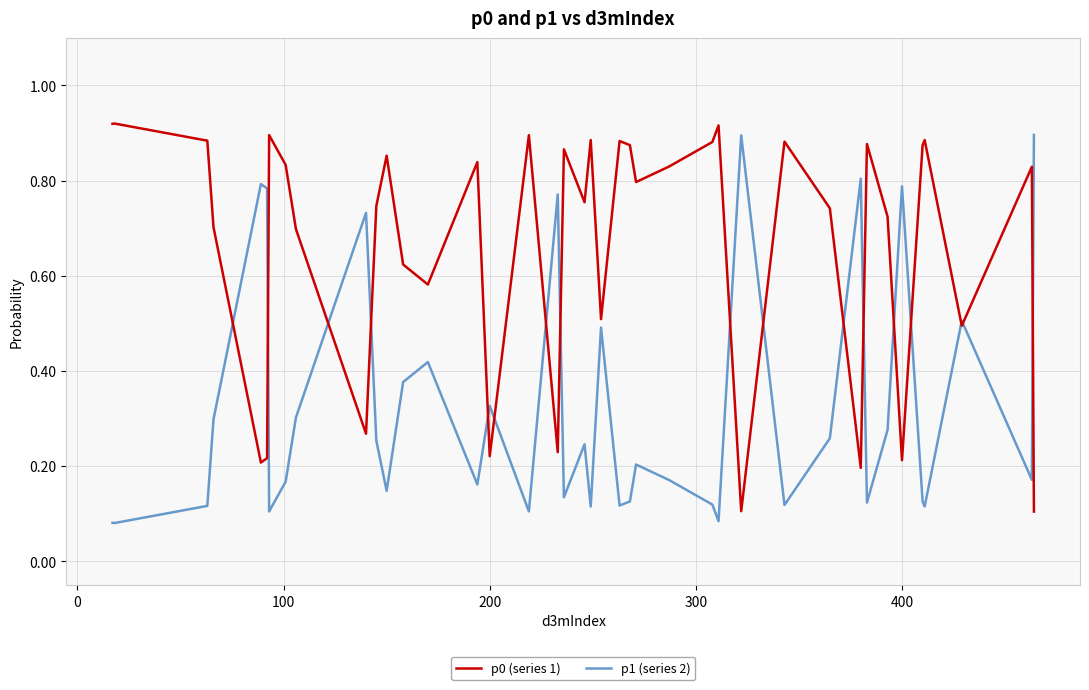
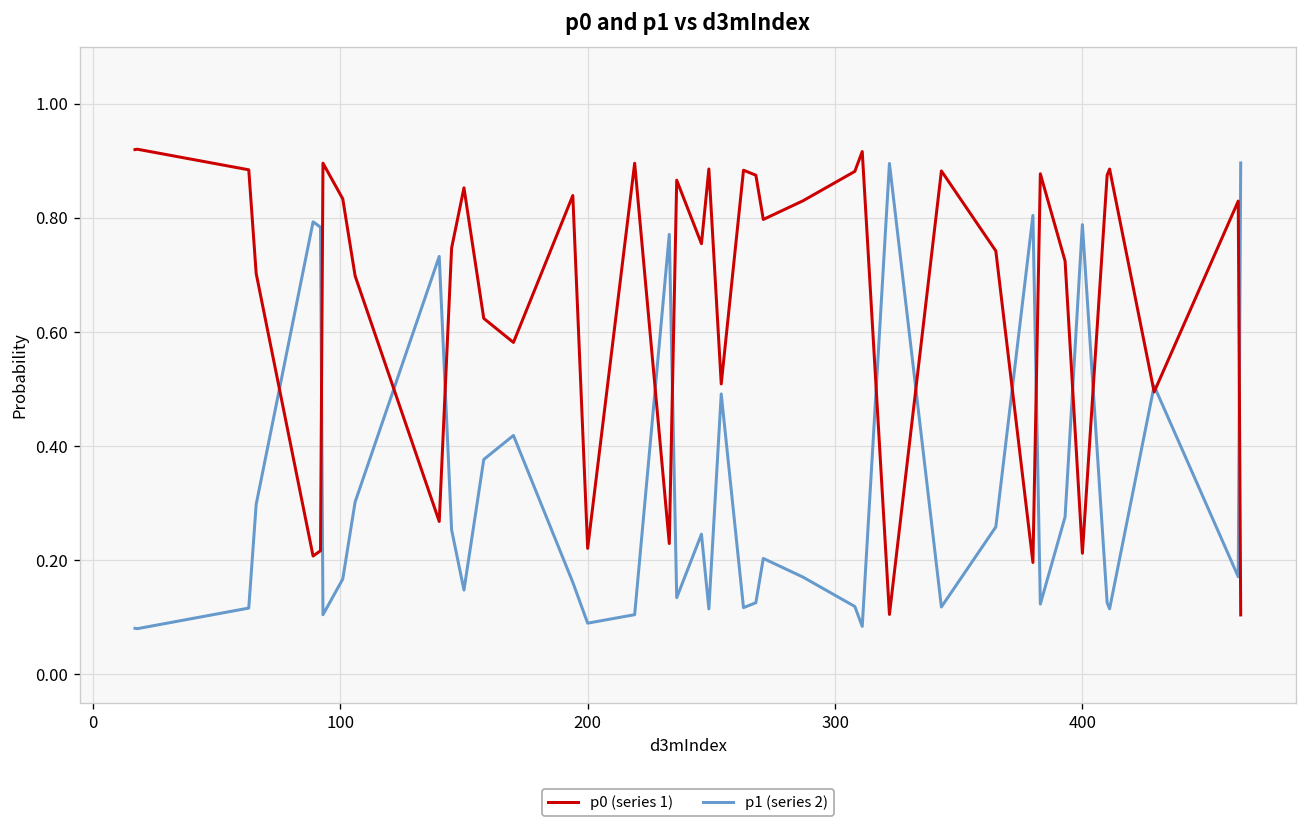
p1 (series 2), 200: 0.33 -> 0.09
